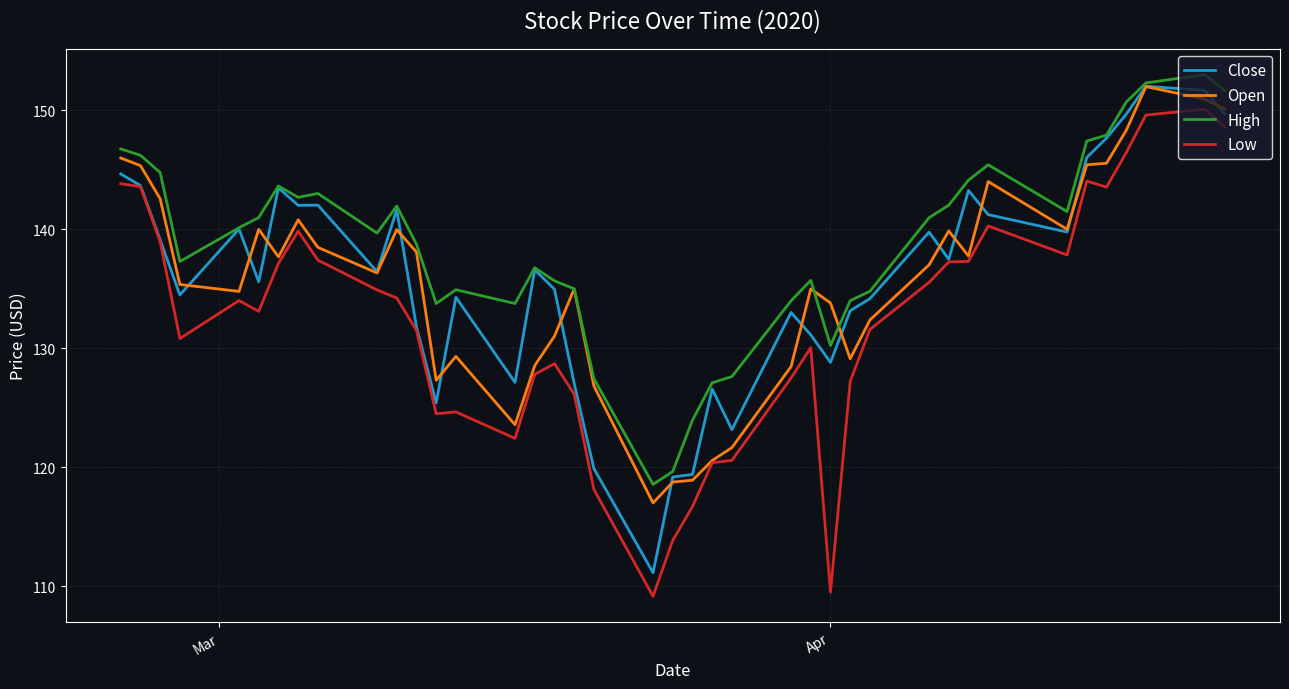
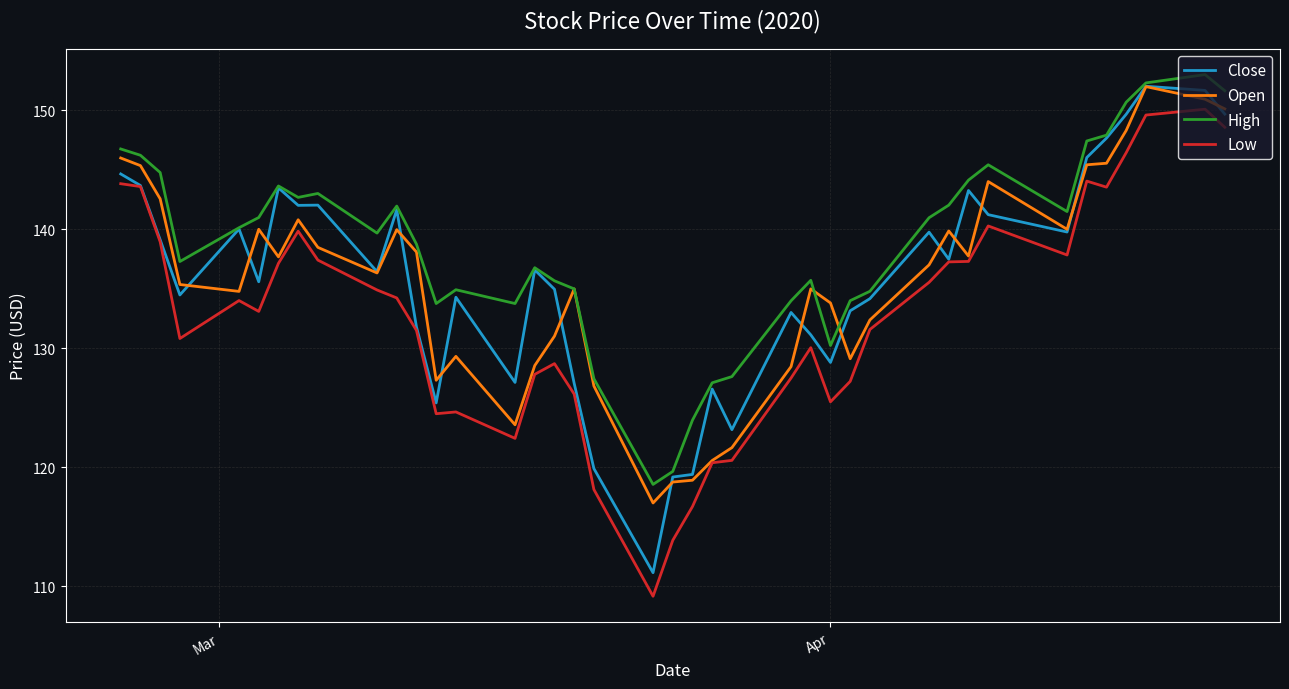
Low, Apr: 109.5 -> 125.5
